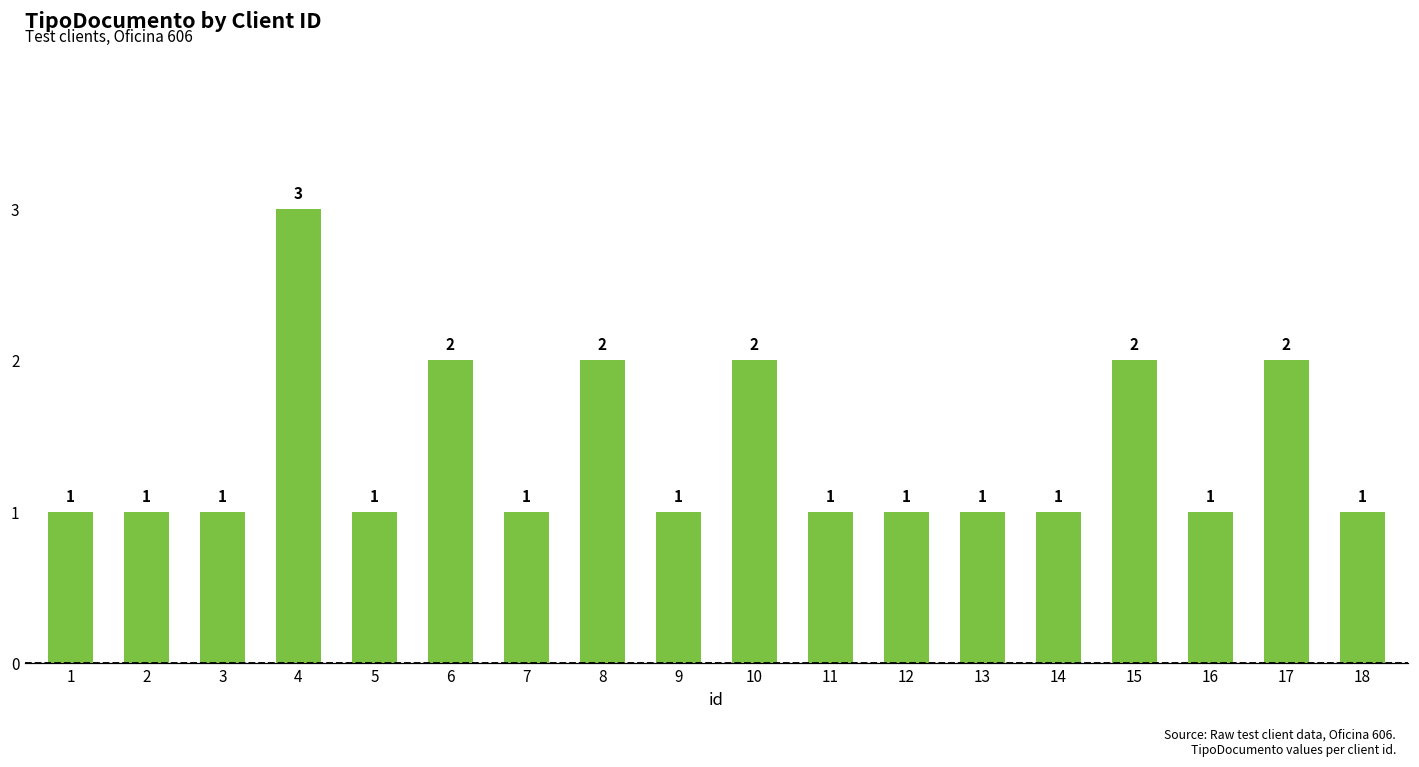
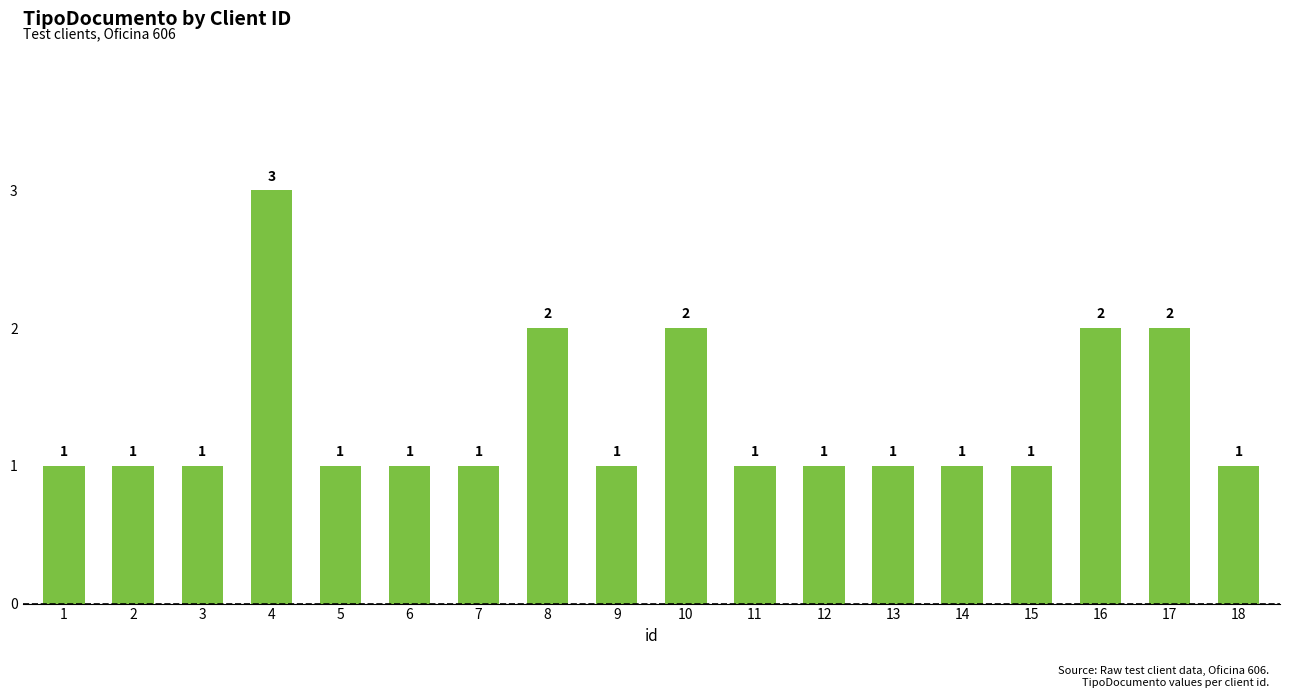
6: 2 -> 1
15: 2 -> 1
16: 1 -> 2
